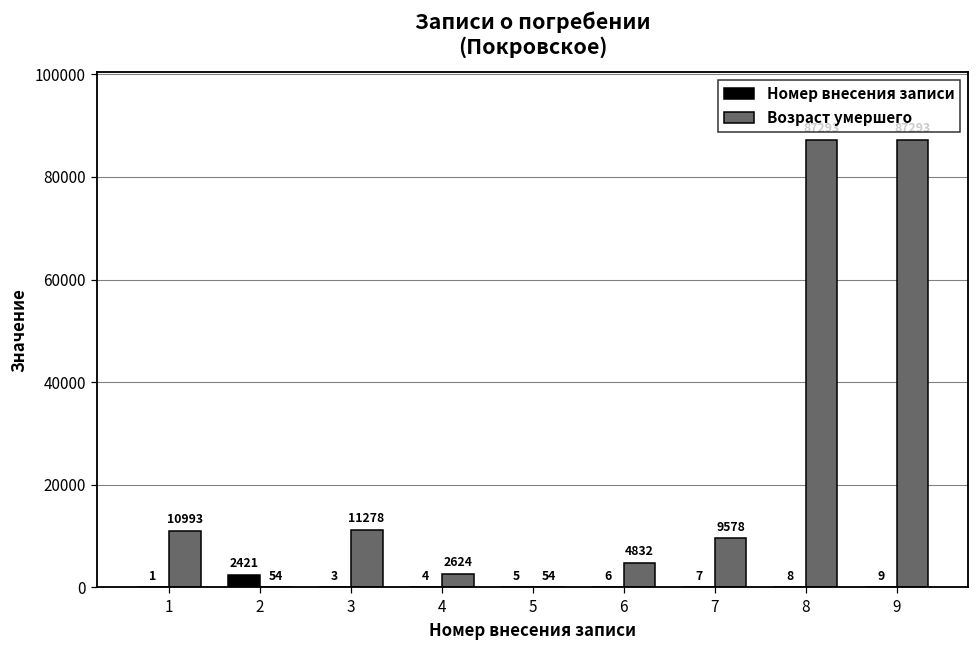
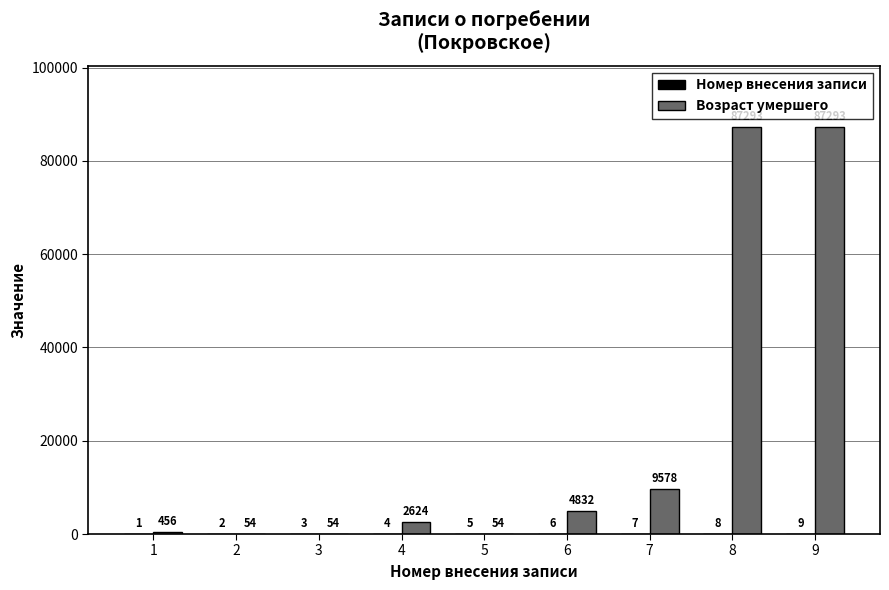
Возраст умершего, 1: 10993 -> 456
Номер внесения записи, 2: 2421 -> 2
Возраст умершего, 3: 11278 -> 54
